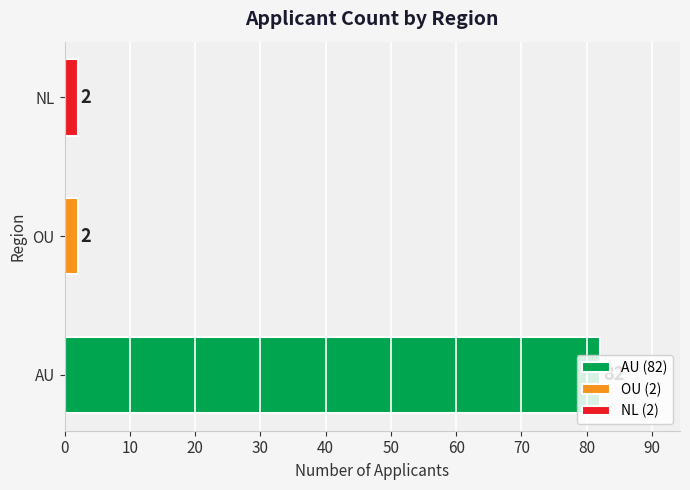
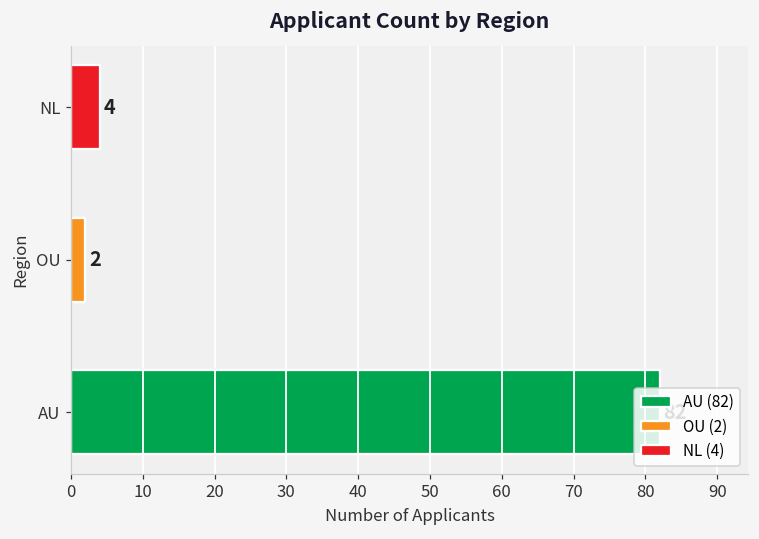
NL: 2 -> 4
